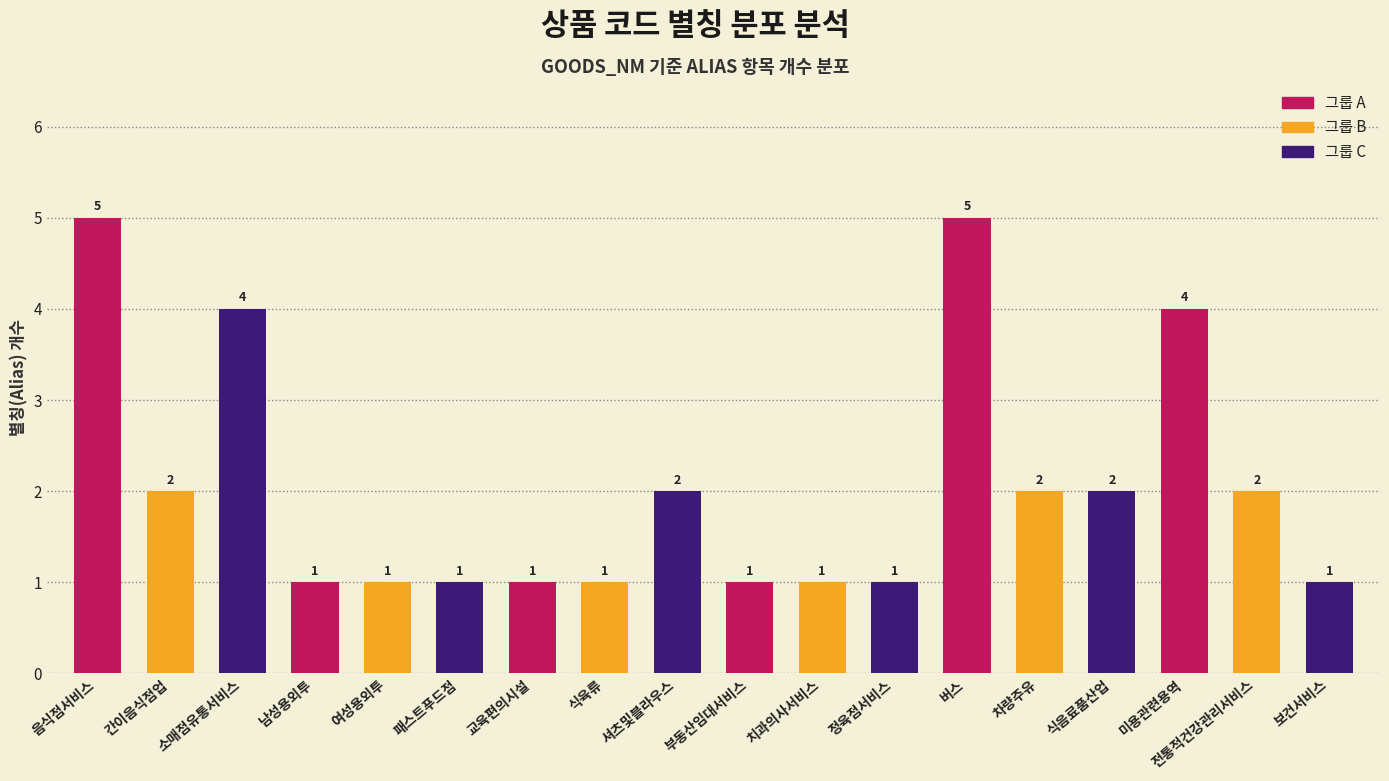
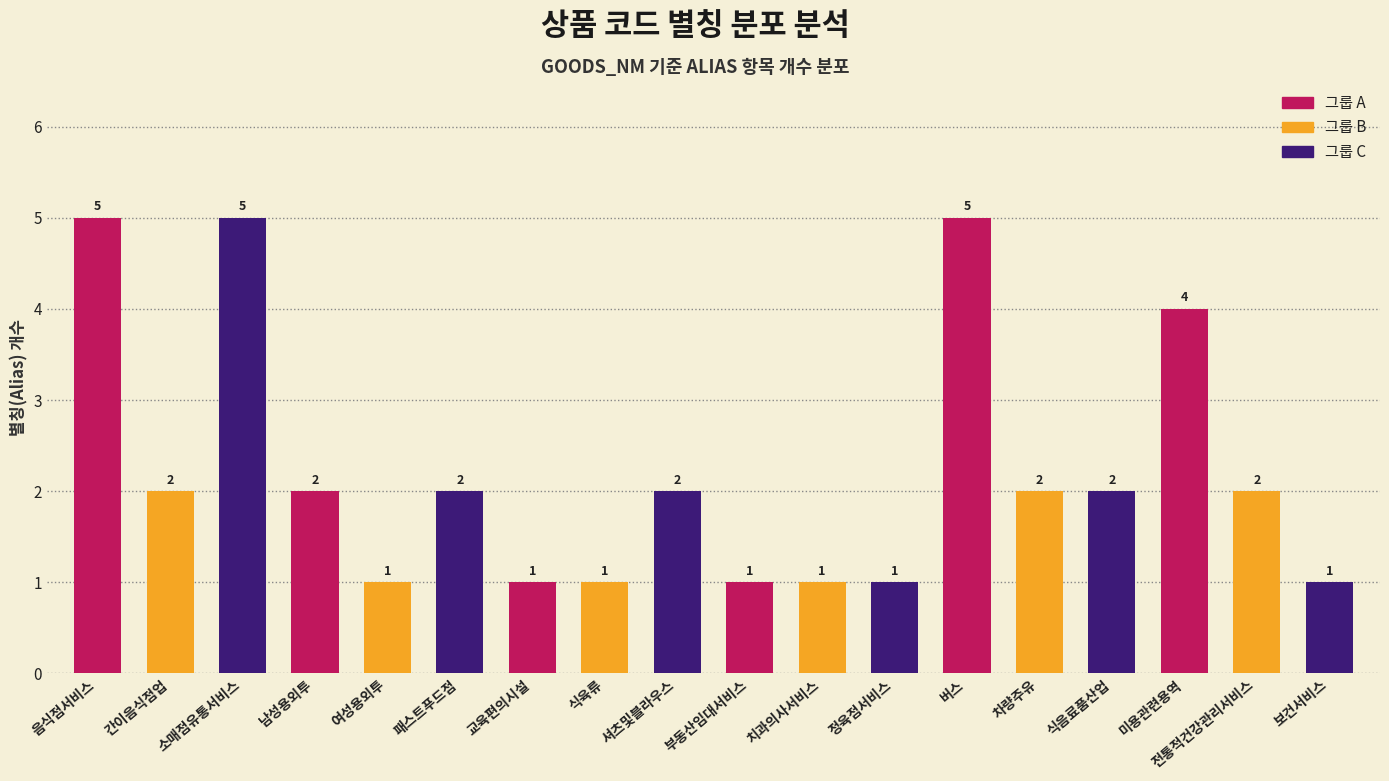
그룹 C, 소매점유통서비스: 4 -> 5
그룹 A, 남성용외투: 1 -> 2
그룹 C, 패스트푸드점: 1 -> 2
